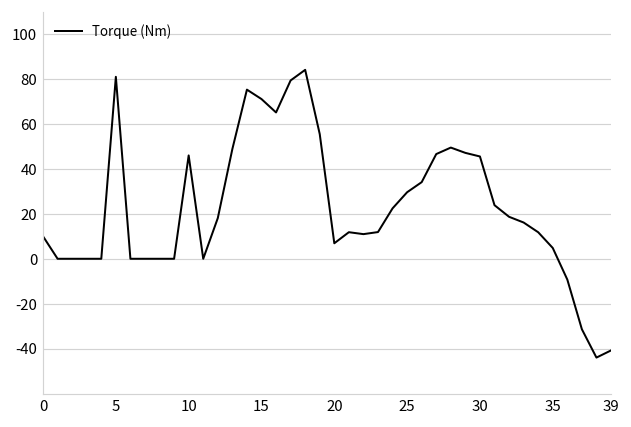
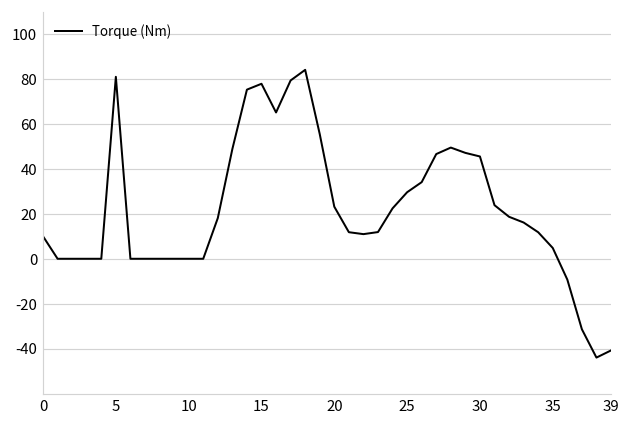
10: 46 -> 0
15: 71 -> 78
20: 7 -> 23
